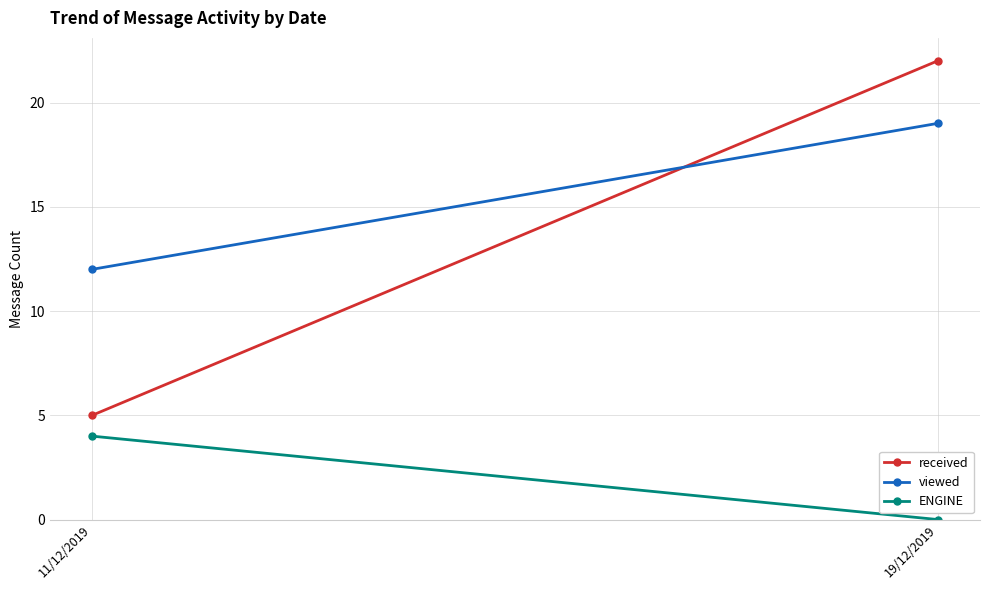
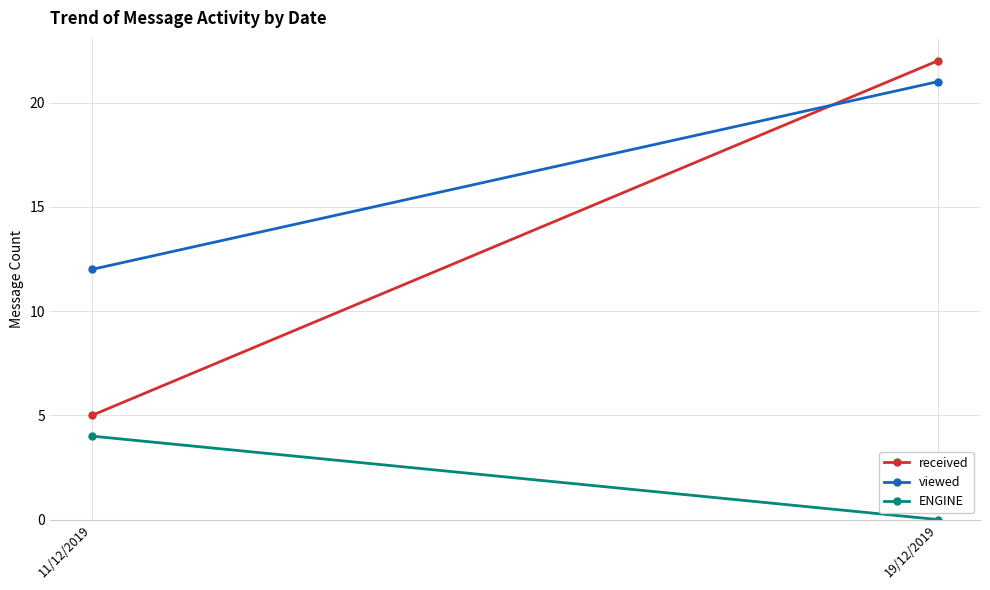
viewed, 19/12/2019: 19 -> 21
